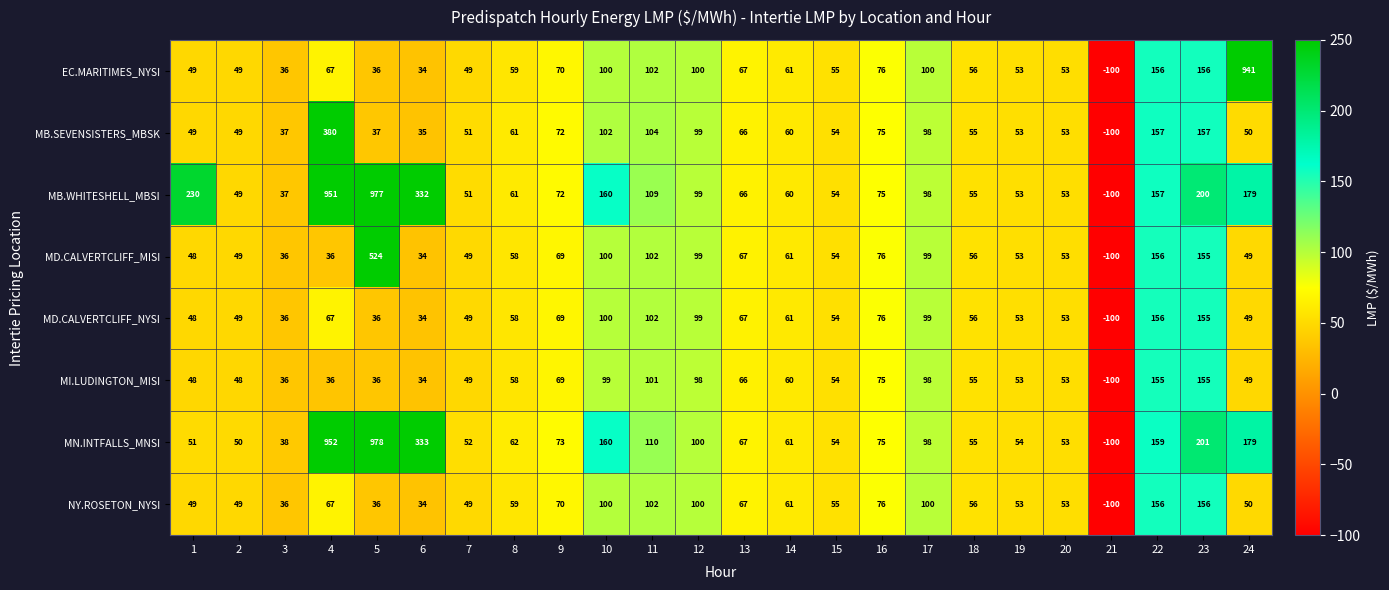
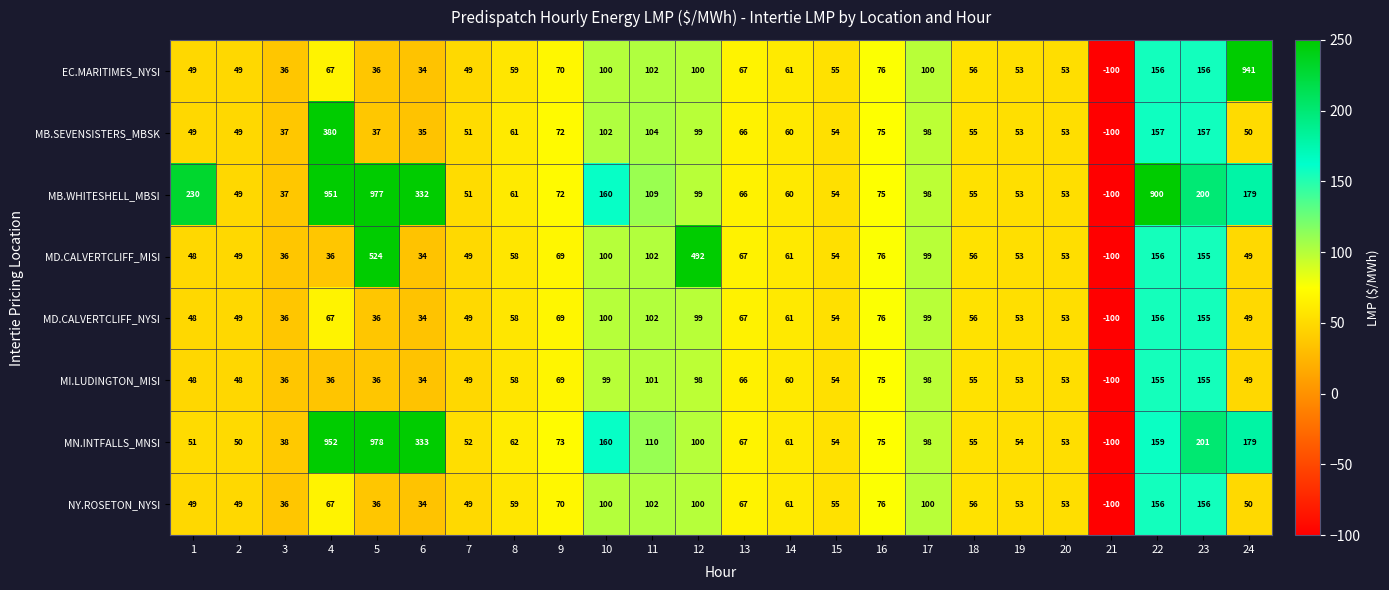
MB.WHITESHELL_MBSI, 22: 157 -> 900
MD.CALVERTCLIFF_MISI, 12: 99 -> 492
